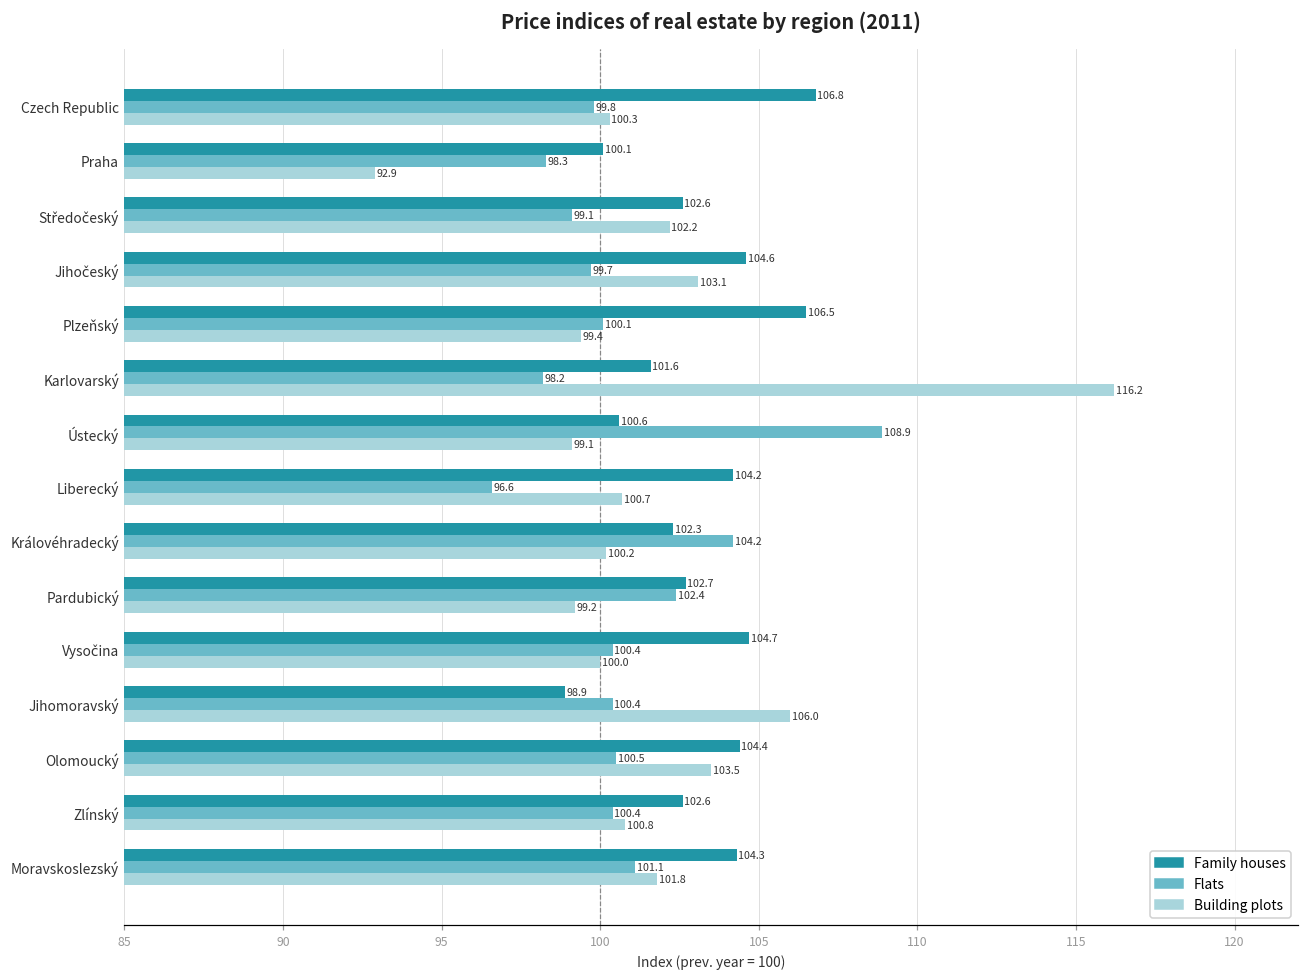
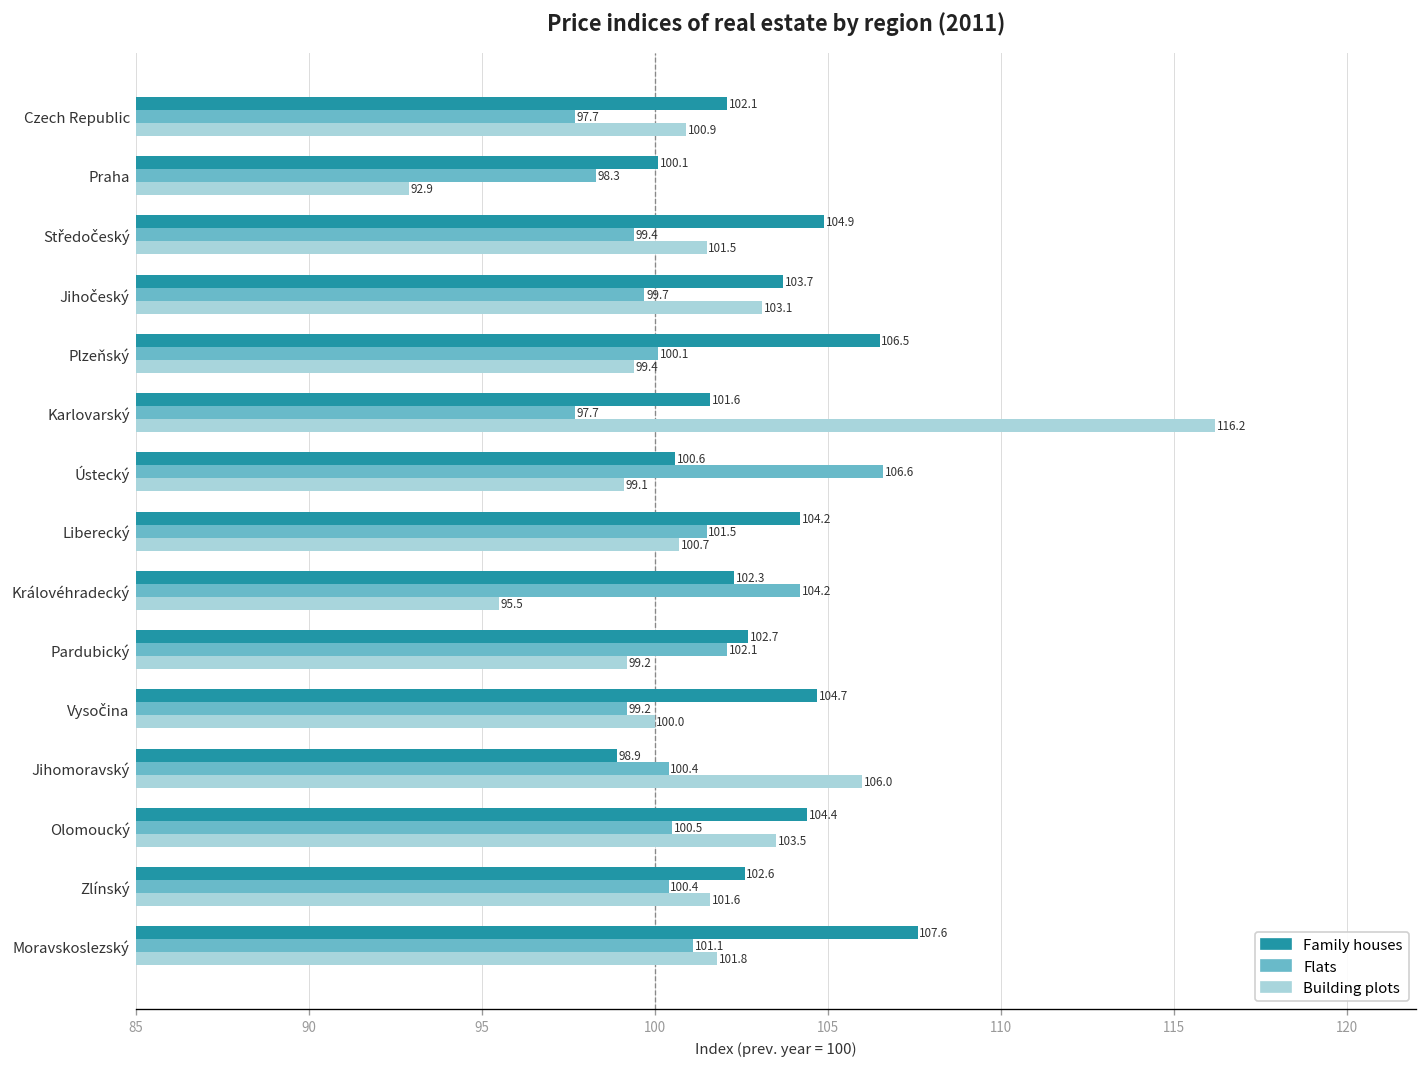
Family houses, Czech Republic: 106.8 -> 102.1
Flats, Czech Republic: 99.8 -> 97.7
Building plots, Czech Republic: 100.3 -> 100.9
Family houses, Středočeský: 102.6 -> 104.9
Flats, Středočeský: 99.1 -> 99.4
Building plots, Středočeský: 102.2 -> 101.5
Family houses, Jihočeský: 104.6 -> 103.7
Flats, Karlovarský: 98.2 -> 97.7
Flats, Ústecký: 108.9 -> 106.6
Flats, Liberecký: 96.6 -> 101.5
Building plots, Královéhradecký: 100.2 -> 95.5
Flats, Pardubický: 102.4 -> 102.1
Flats, Vysočina: 100.4 -> 99.2
Building plots, Zlínský: 100.8 -> 101.6
Family houses, Moravskoslezský: 104.3 -> 107.6
